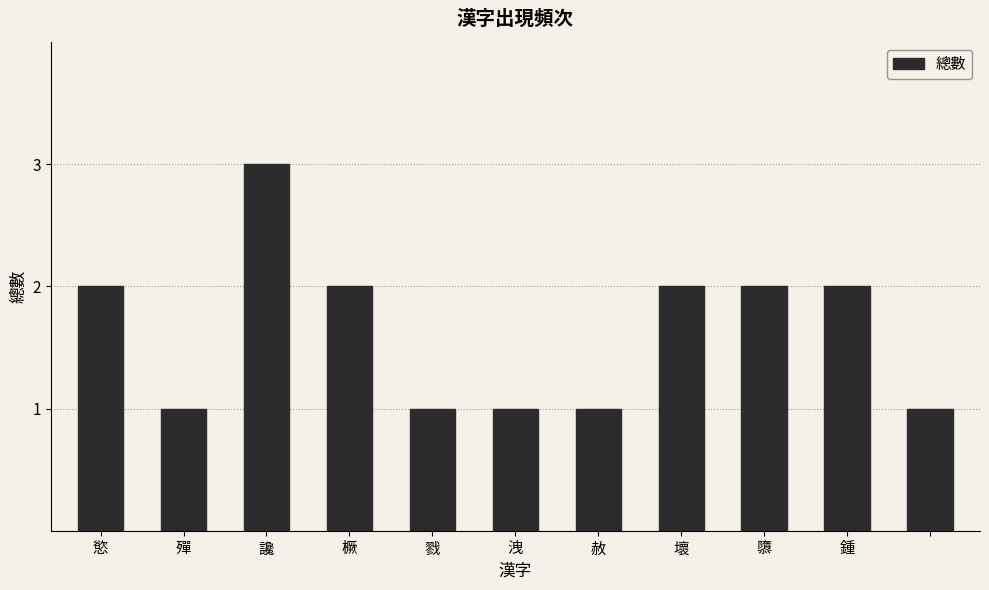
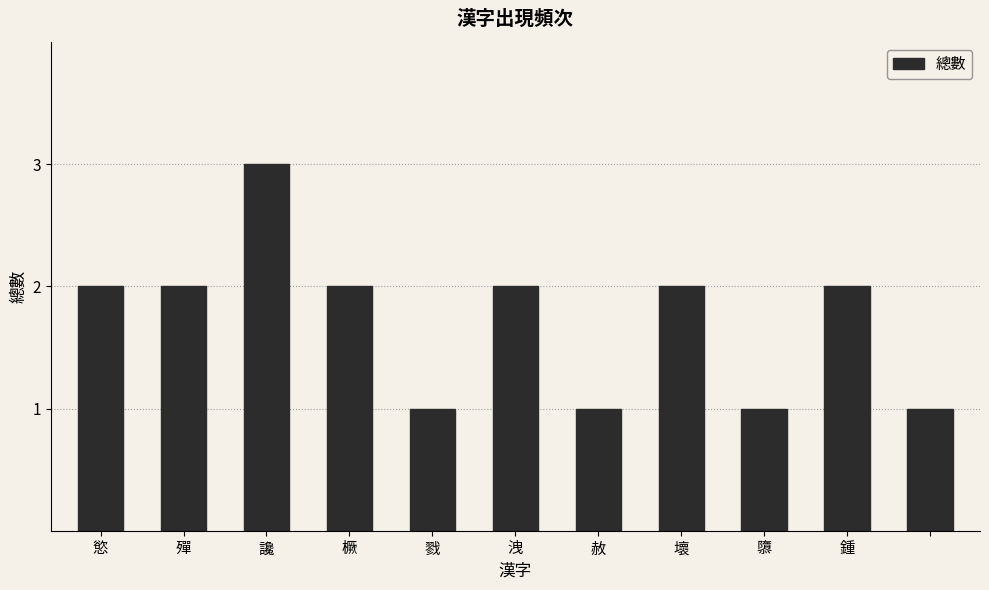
殫: 1 -> 2
洩: 1 -> 2
隳: 2 -> 1
